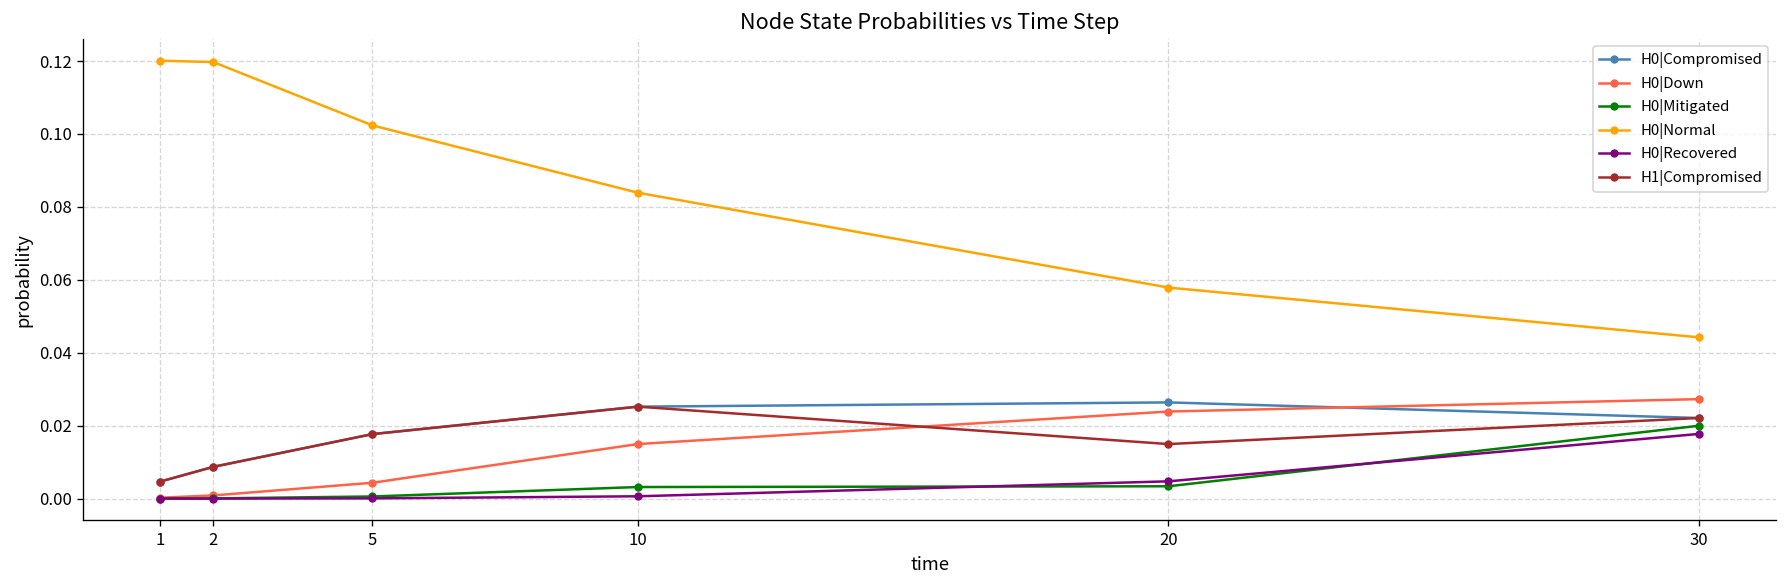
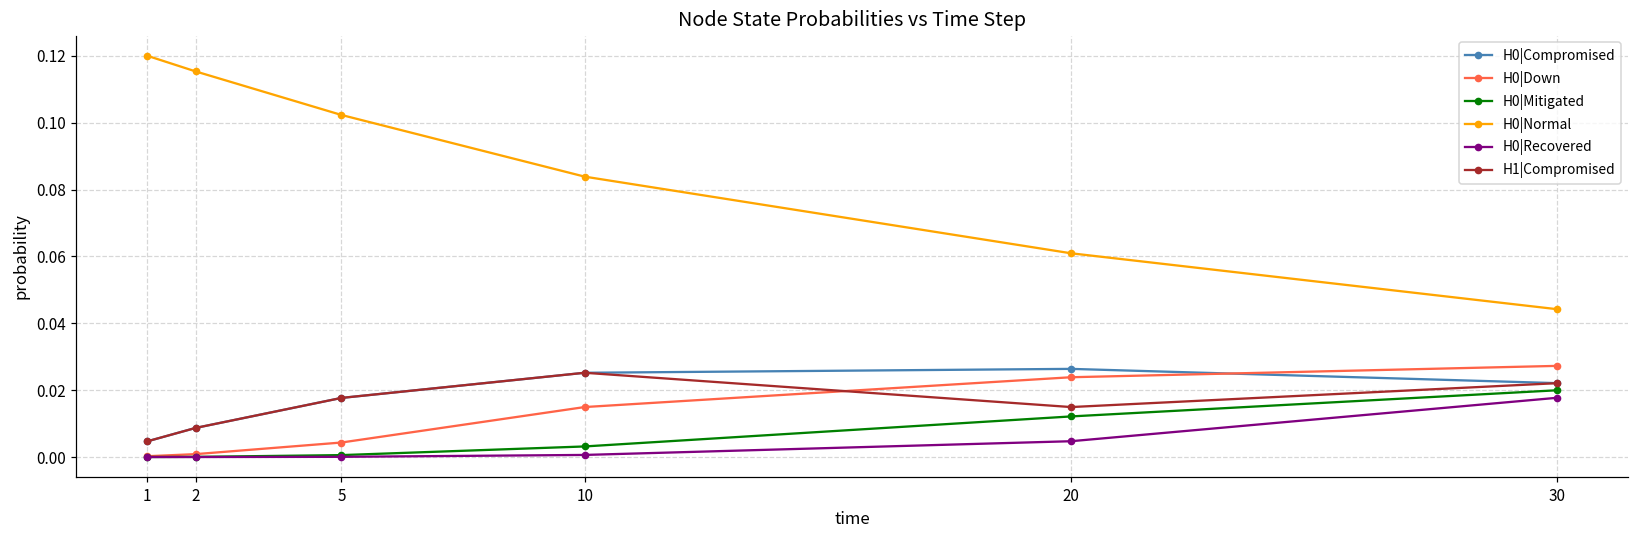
H0|Normal, 2: 0.120 -> 0.115
H0|Mitigated, 20: 0.003 -> 0.012
H0|Normal, 20: 0.058 -> 0.061
